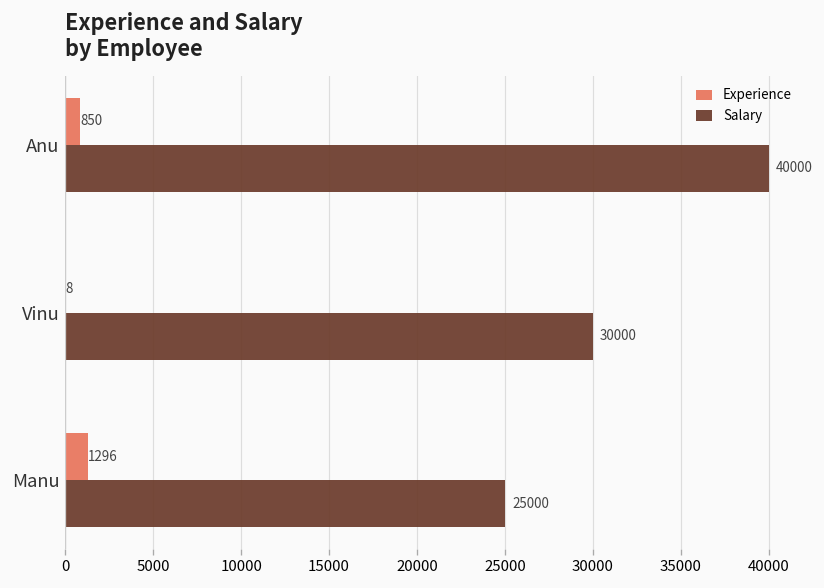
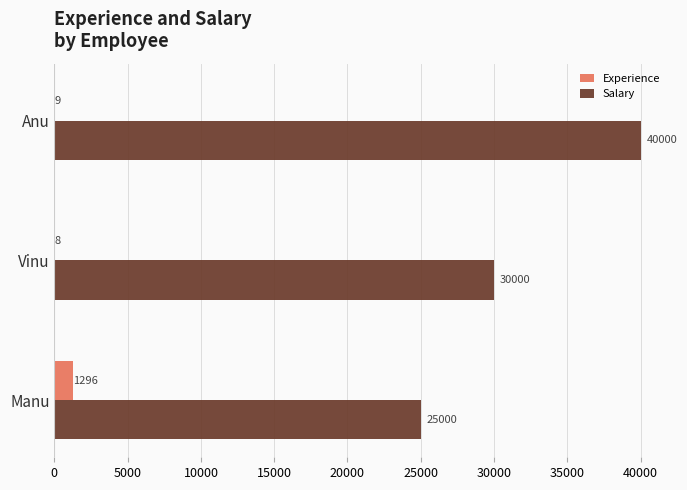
Experience, Anu: 850 -> 9
